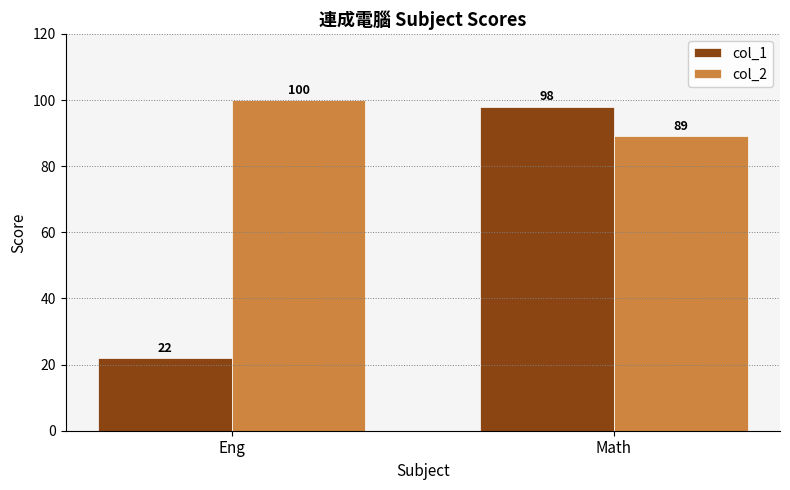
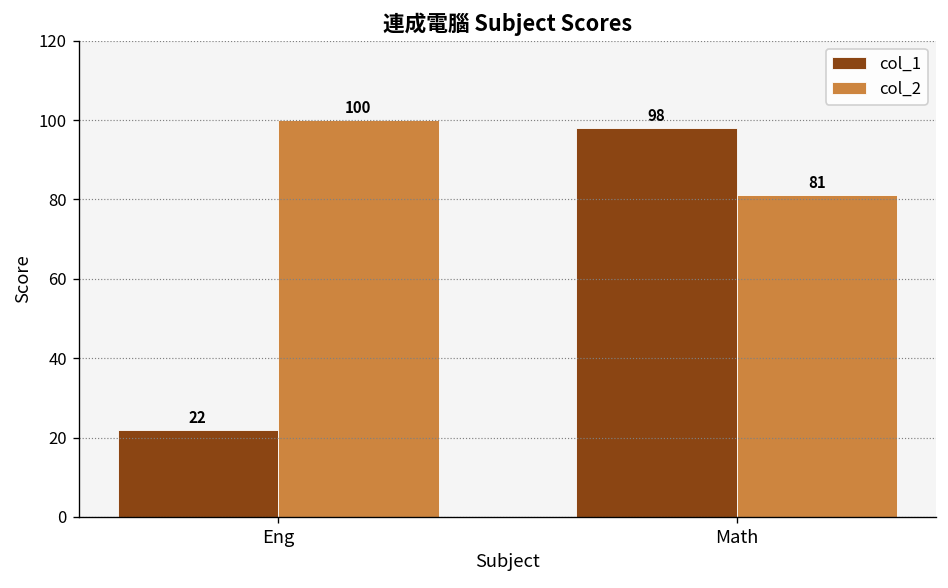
col_2, Math: 89 -> 81
